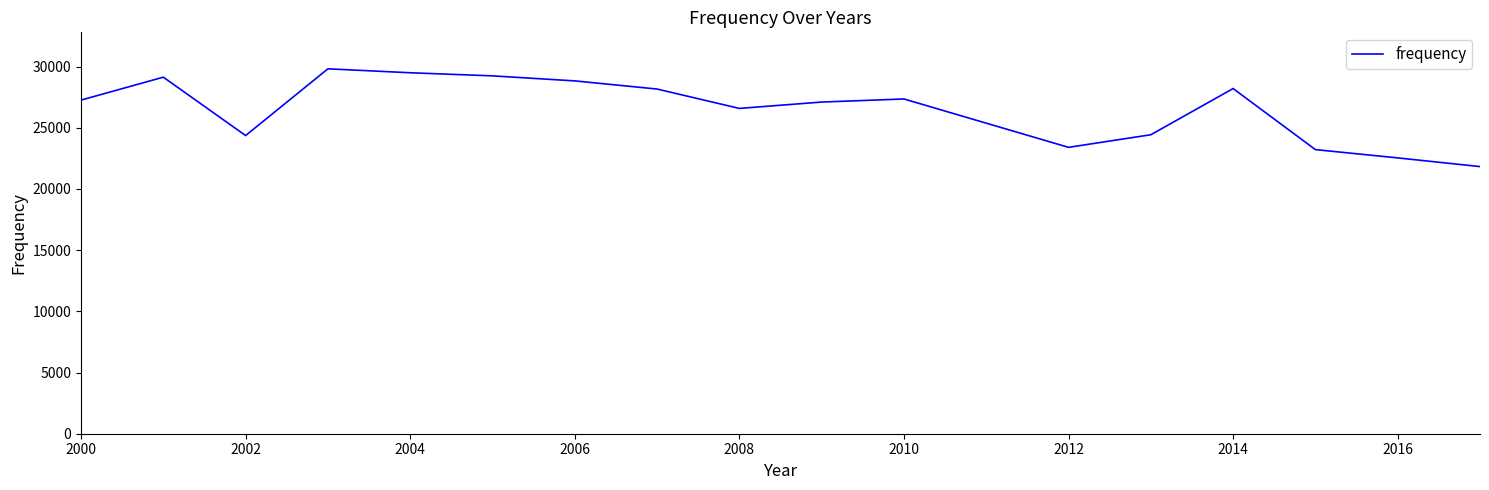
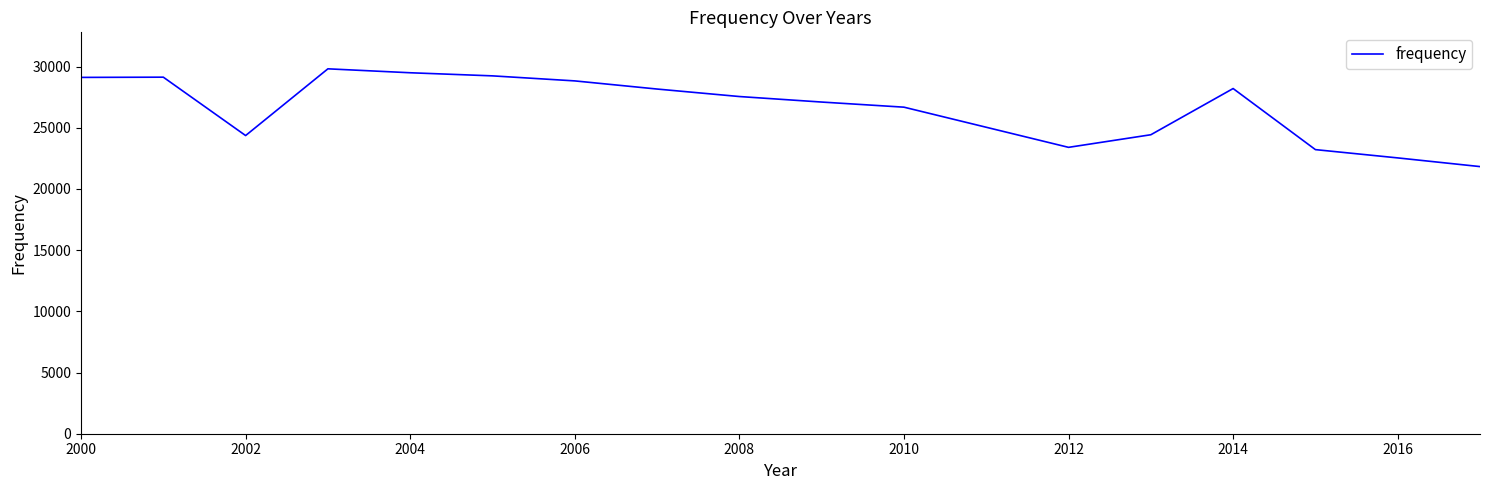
2000: 27300 -> 29100
2008: 26600 -> 27600
2010: 27400 -> 26700
